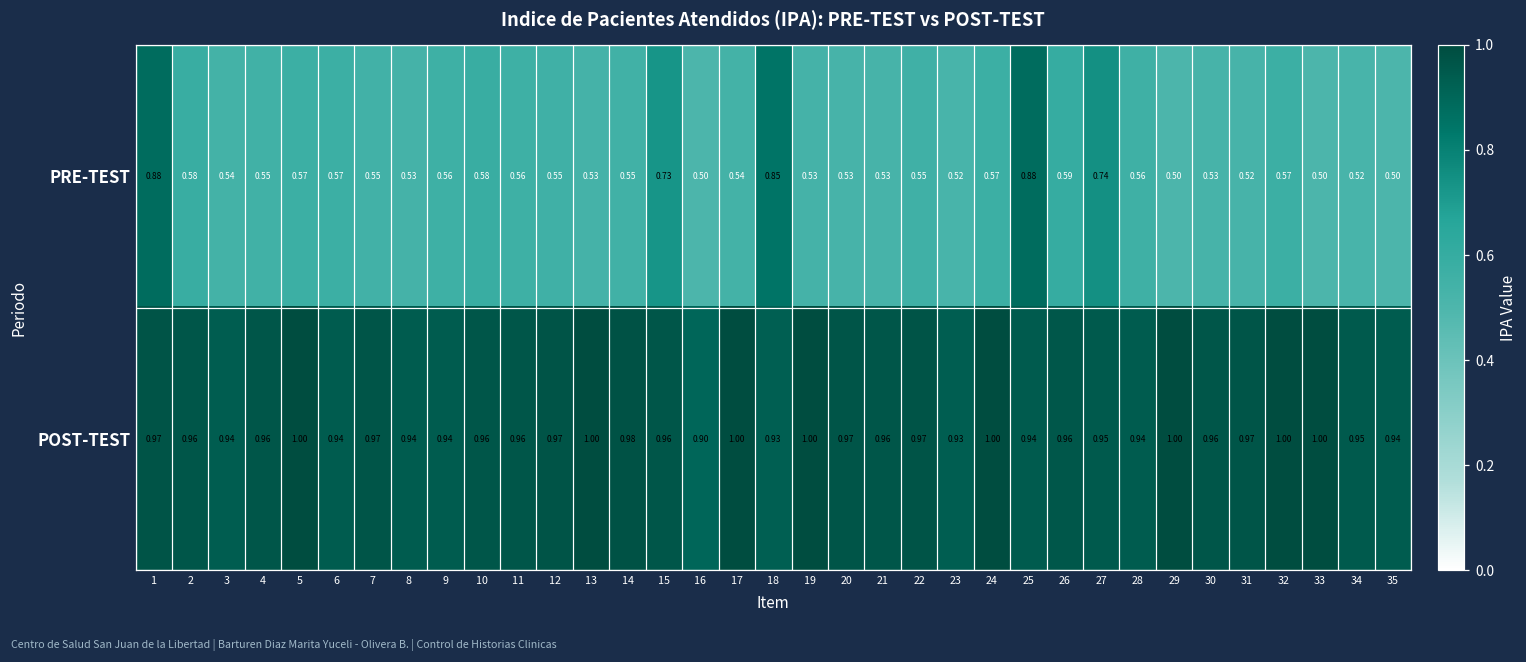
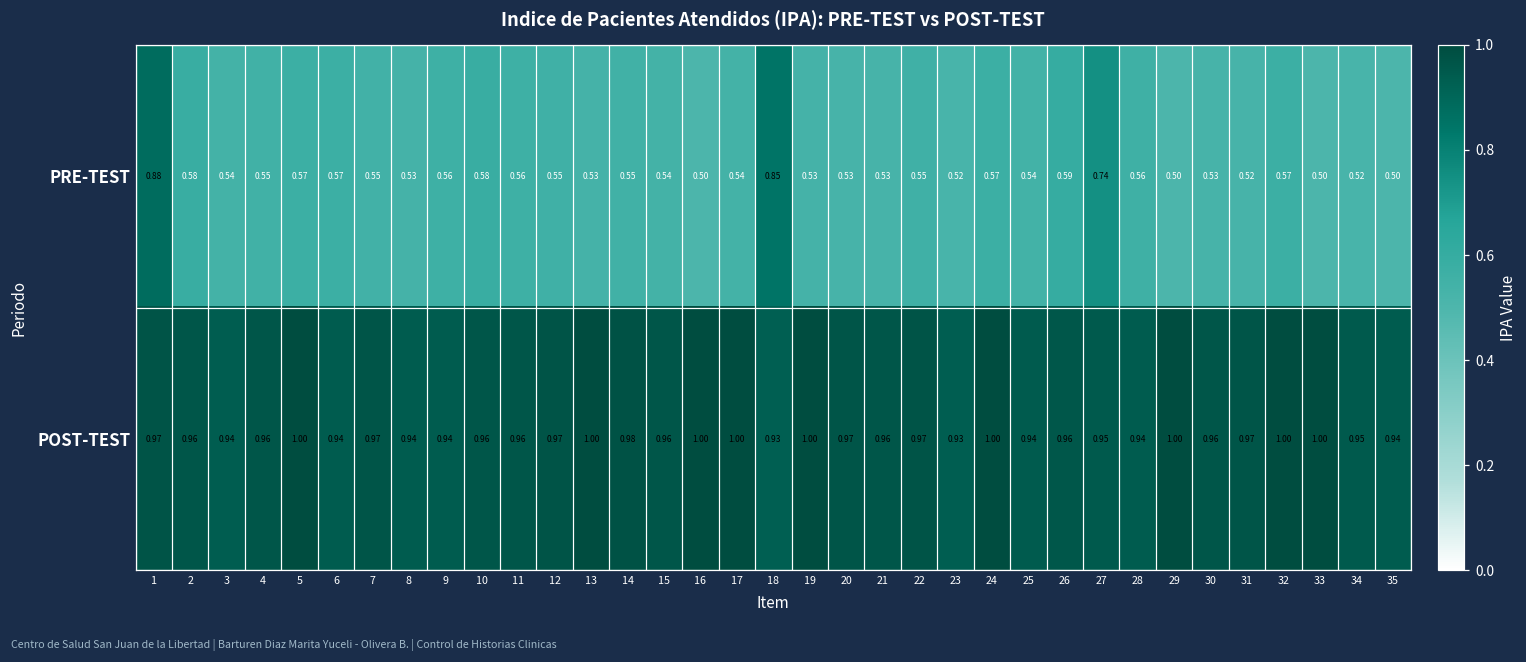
PRE-TEST, 15: 0.73 -> 0.54
PRE-TEST, 25: 0.88 -> 0.54
POST-TEST, 16: 0.90 -> 1.00
